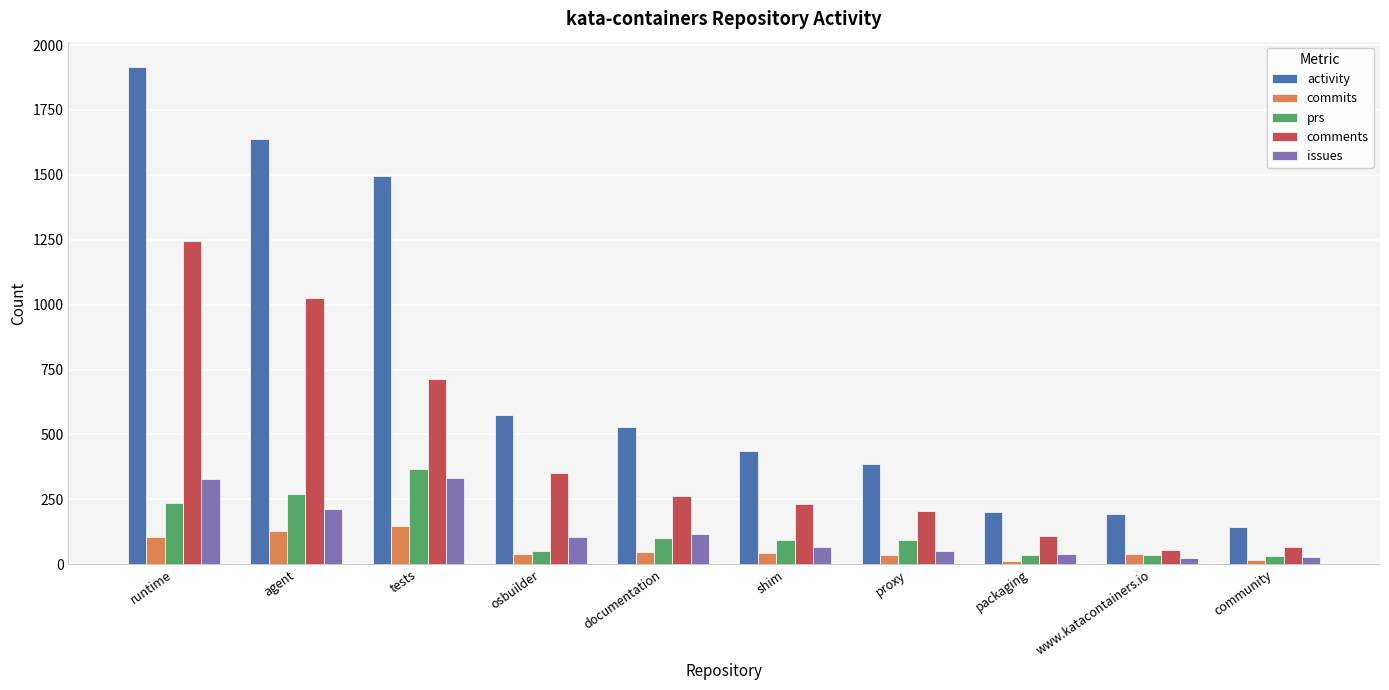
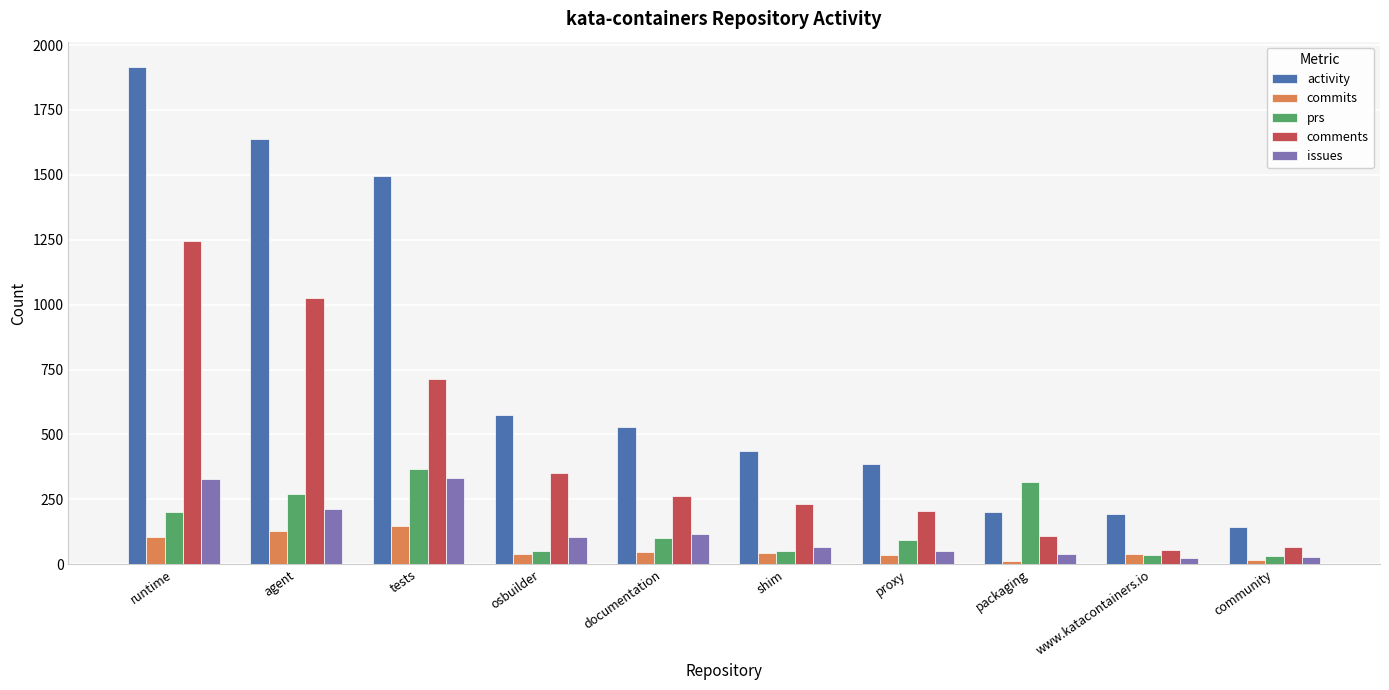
prs, runtime: 240 -> 200
prs, shim: 100 -> 50
prs, packaging: 40 -> 320
